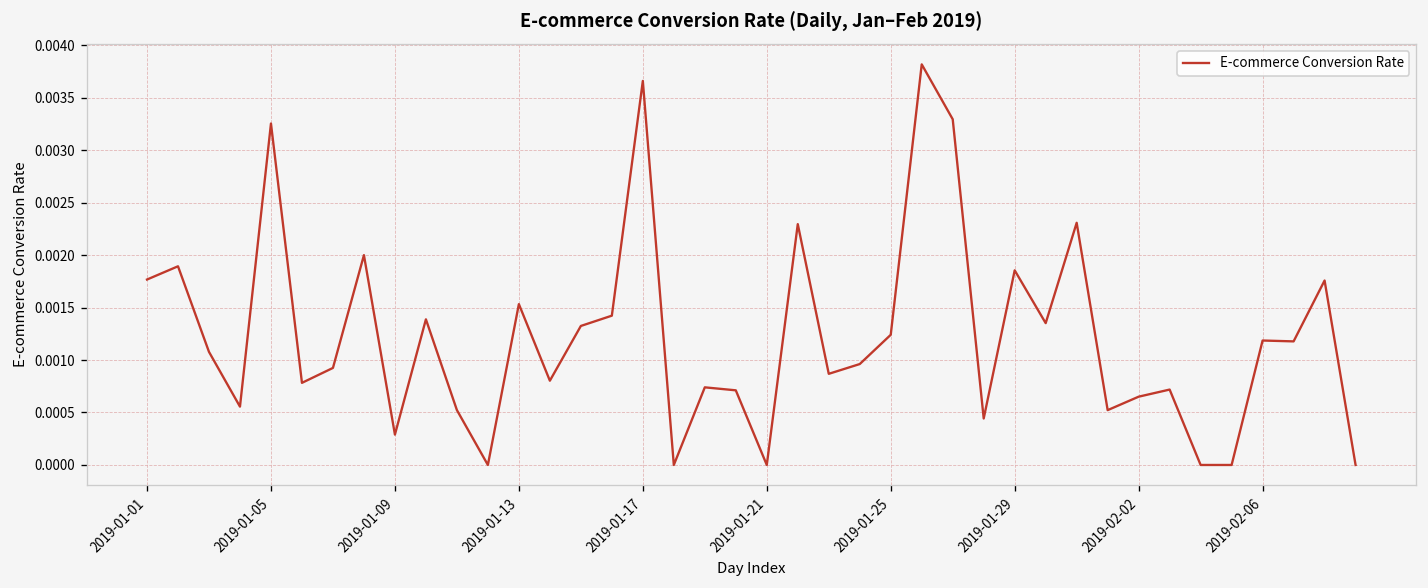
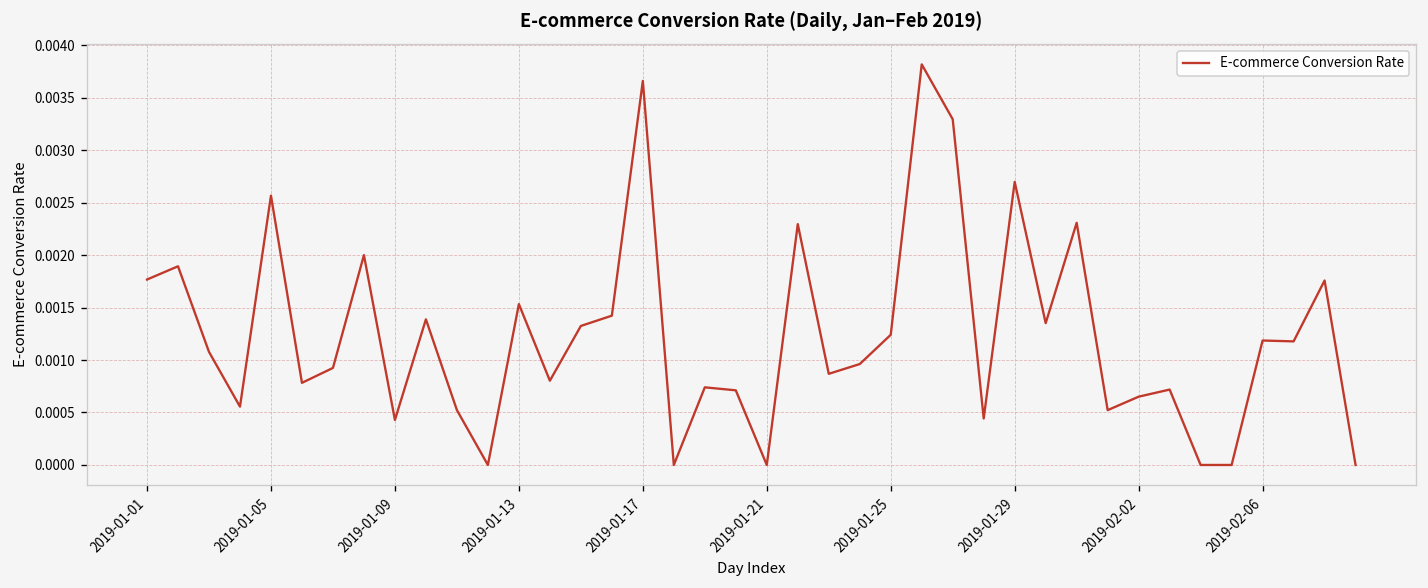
2019-01-05: 0.0033 -> 0.0026
2019-01-09: 0.0003 -> 0.0004
2019-01-29: 0.0019 -> 0.0027
